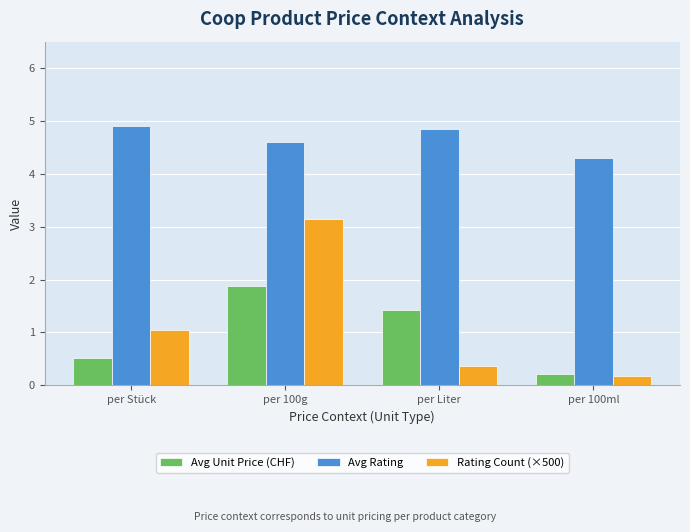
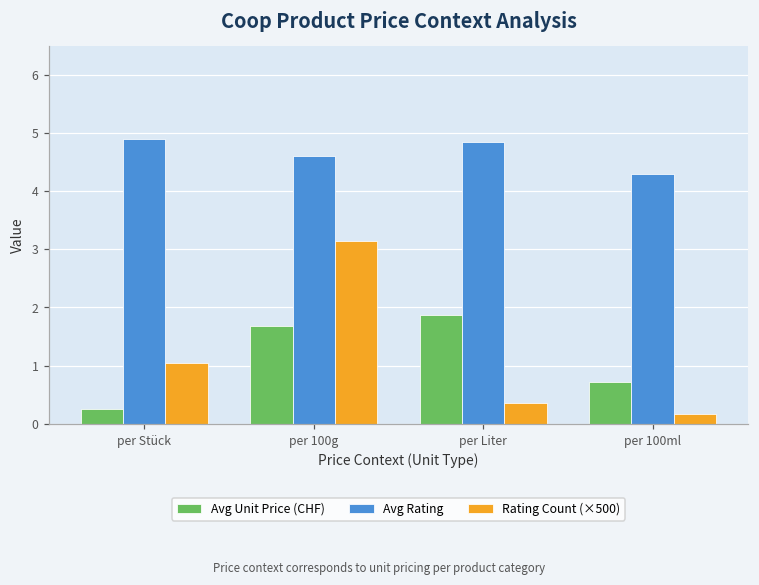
Avg Unit Price (CHF), per Stück: 0.5 -> 0.3
Avg Unit Price (CHF), per 100g: 1.9 -> 1.7
Avg Unit Price (CHF), per Liter: 1.4 -> 1.9
Avg Unit Price (CHF), per 100ml: 0.2 -> 0.7
